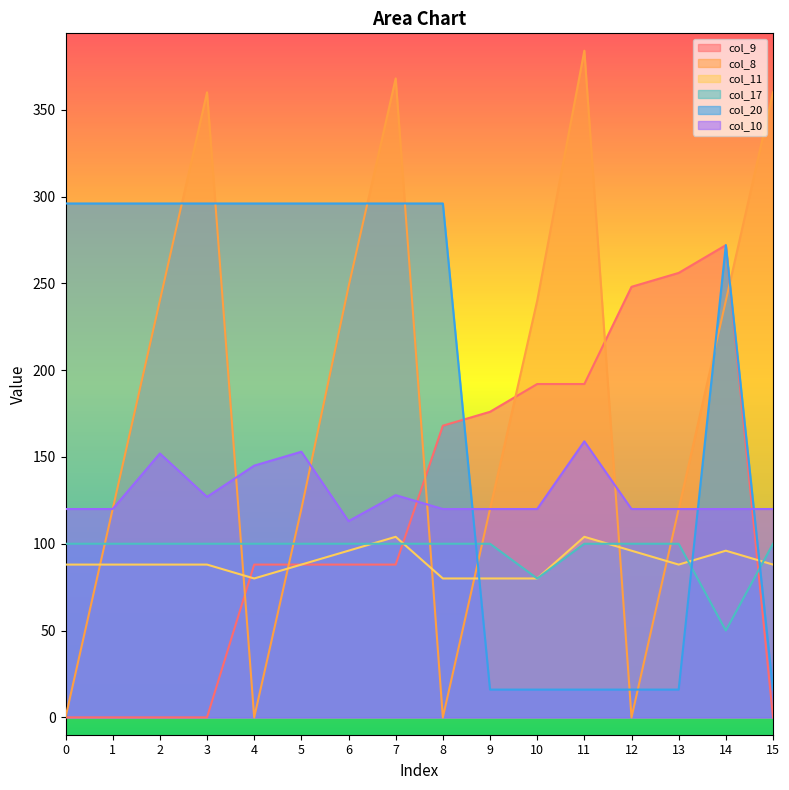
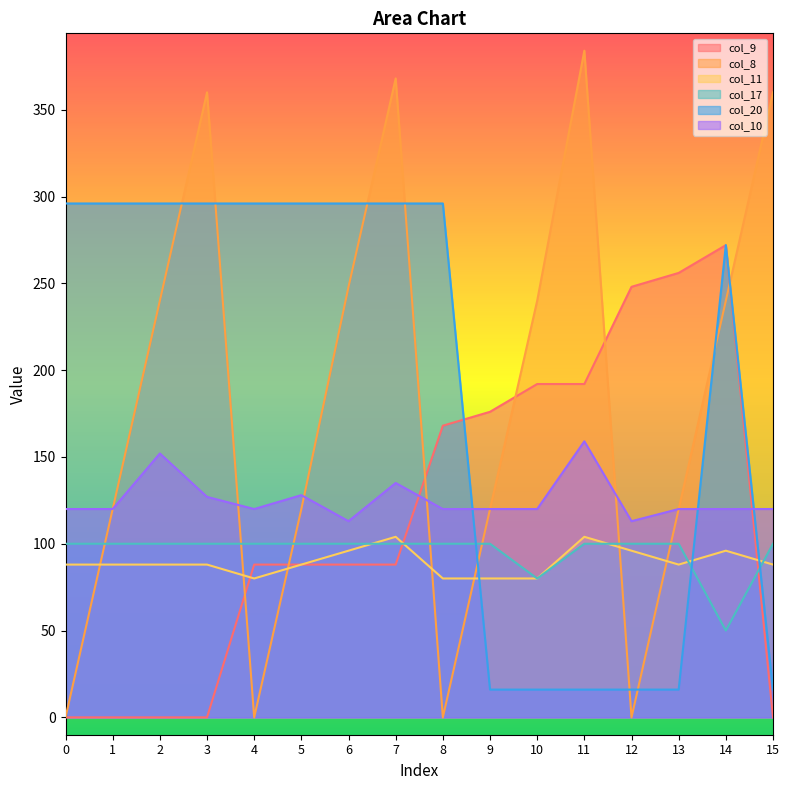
col_10, 4: 145 -> 120
col_10, 5: 153 -> 128
col_10, 7: 128 -> 135
col_10, 12: 120 -> 113
